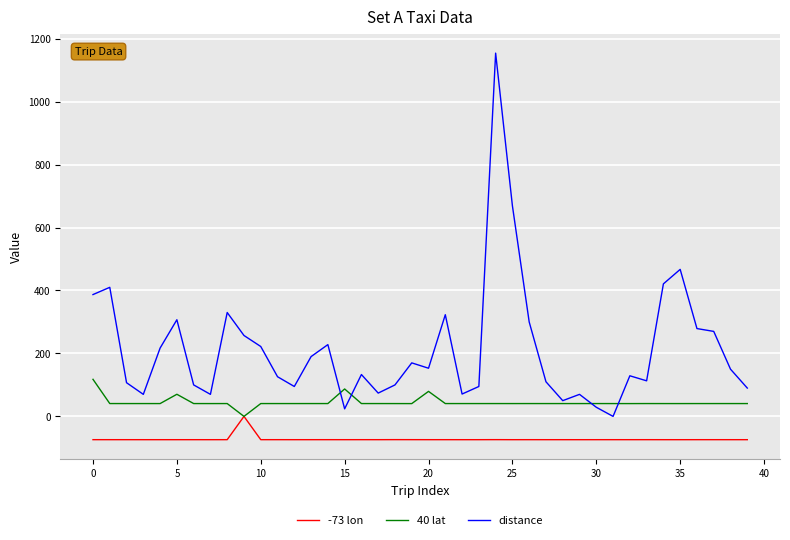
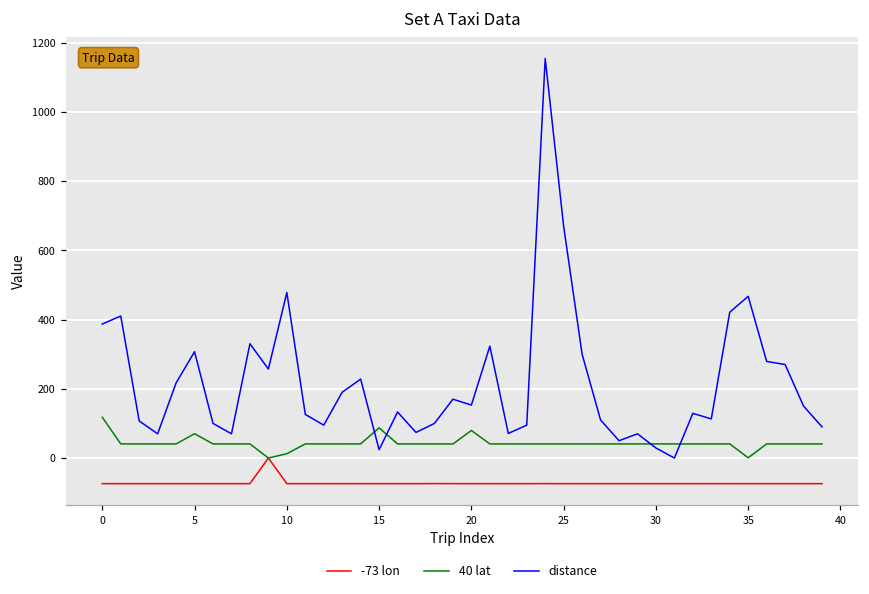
40 lat, 10: 40 -> 10
distance, 10: 220 -> 480
40 lat, 35: 40 -> 0
